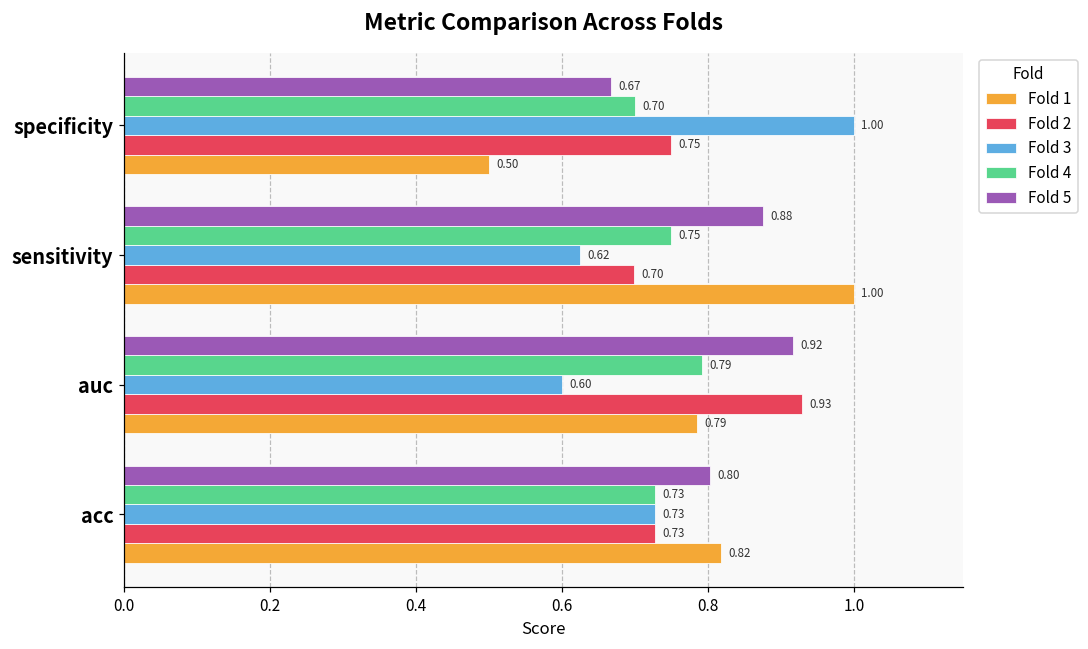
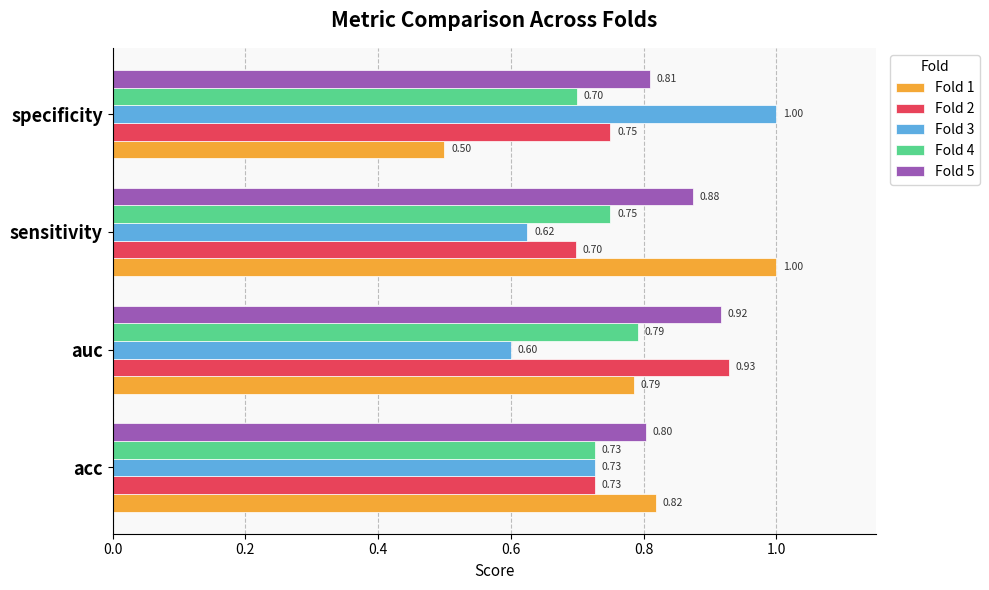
Fold 5, specificity: 0.67 -> 0.81
